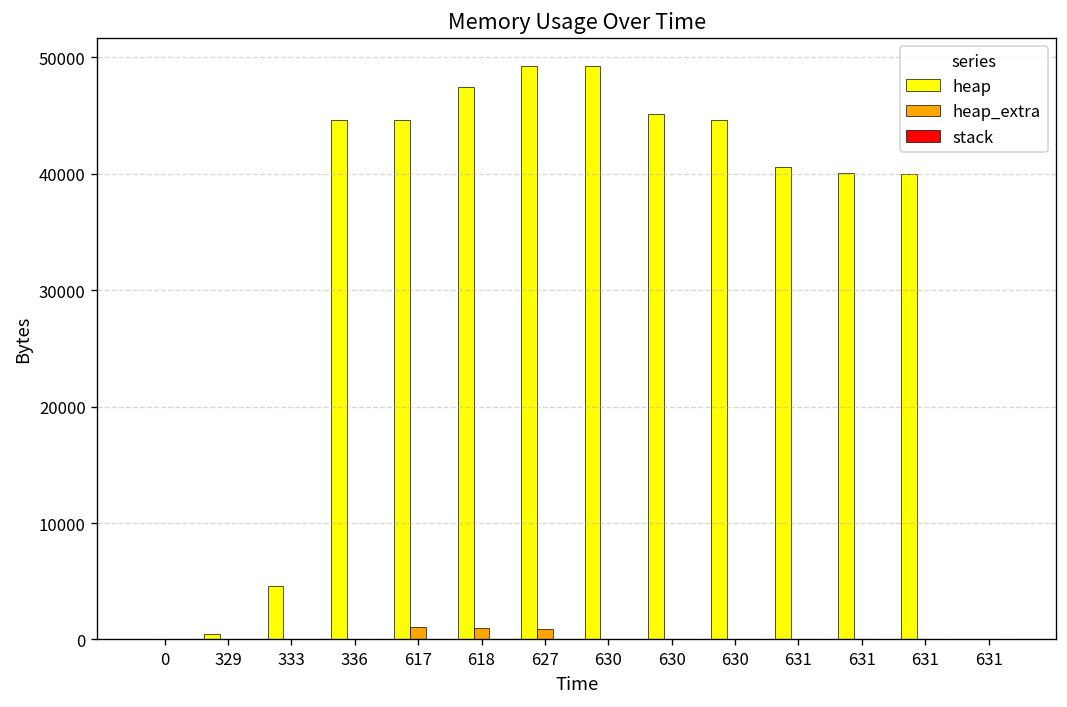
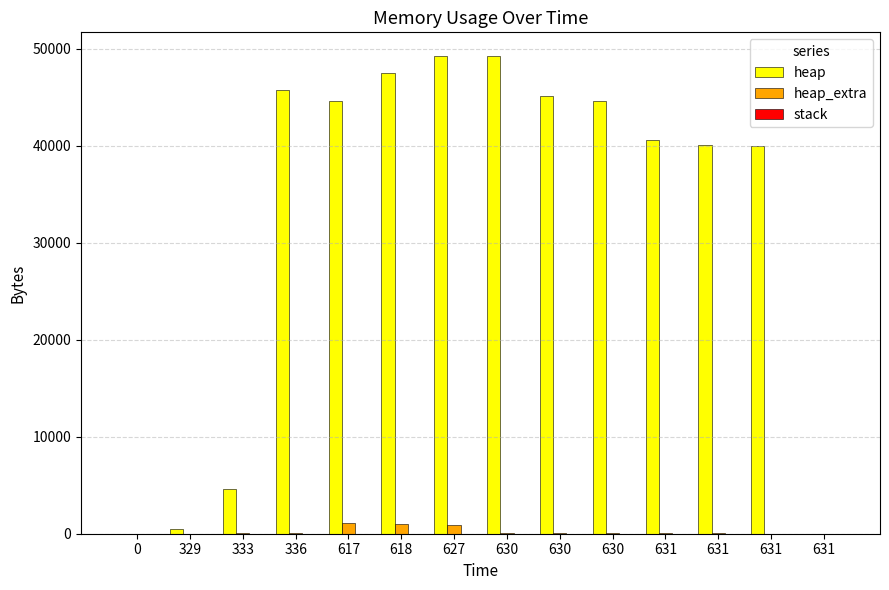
heap, 336: 45000 -> 46000
